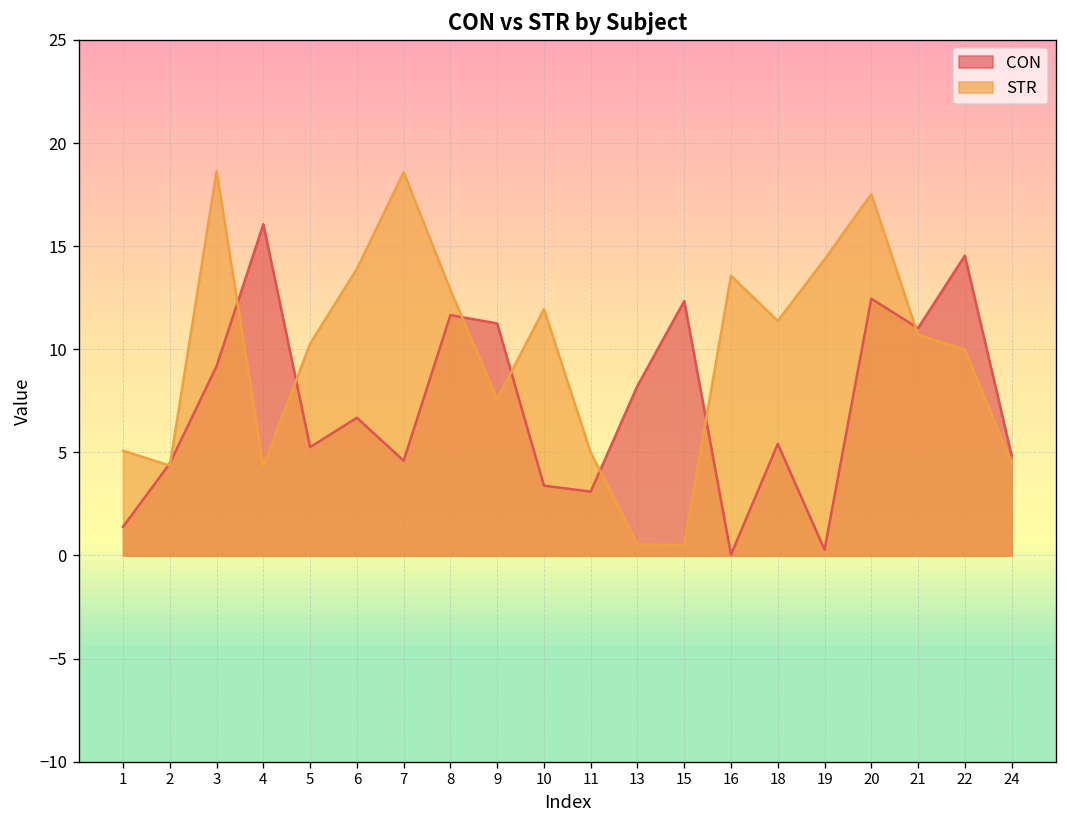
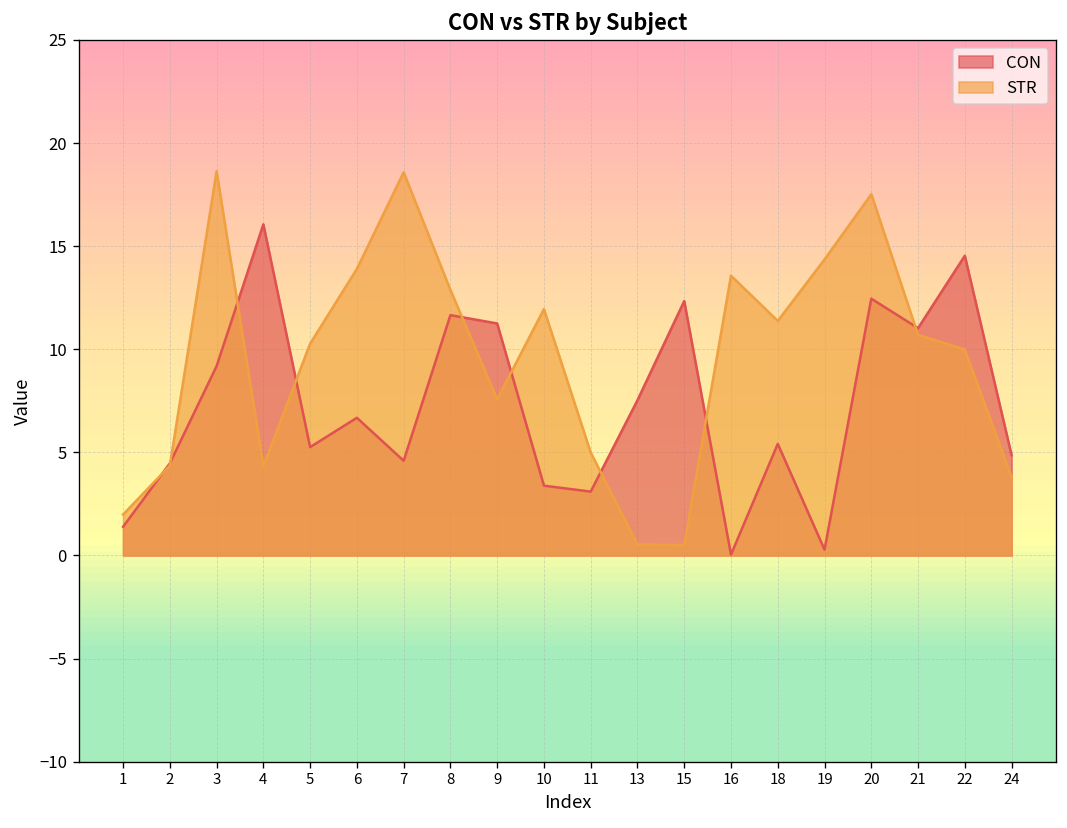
STR, 1: 5.1 -> 2.0
CON, 13: 8.2 -> 7.5
STR, 24: 4.5 -> 3.8
